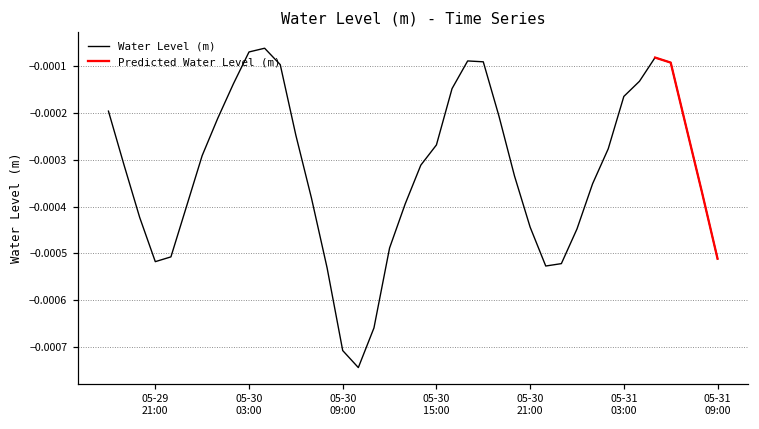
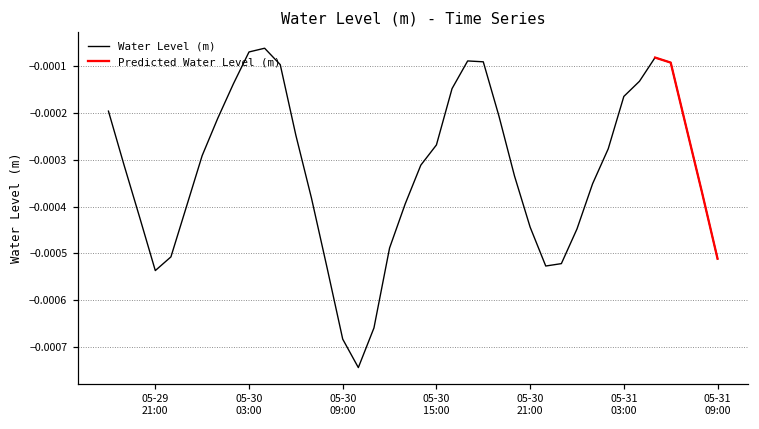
Water Level (m), 05-29 21:00: -0.00052 -> -0.00054
Water Level (m), 05-30 09:00: -0.00071 -> -0.00068
